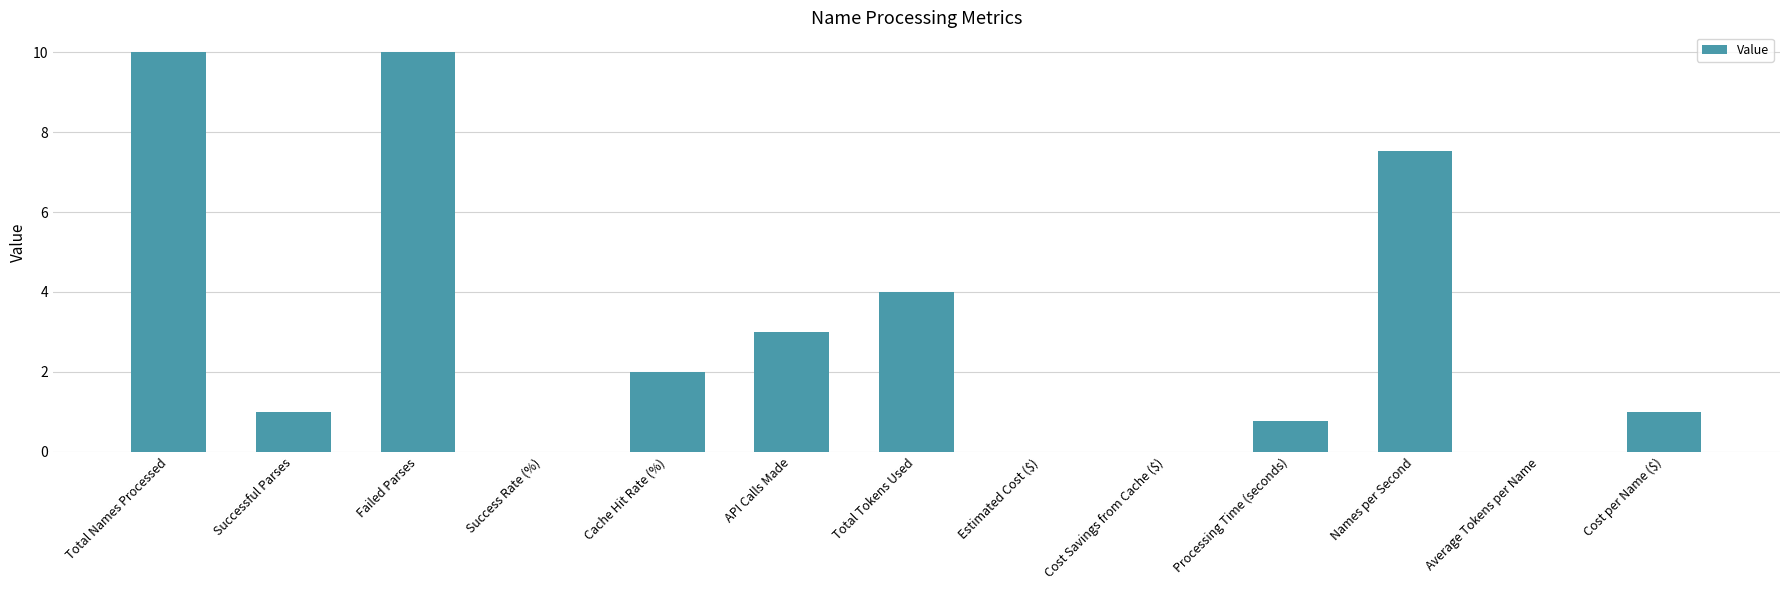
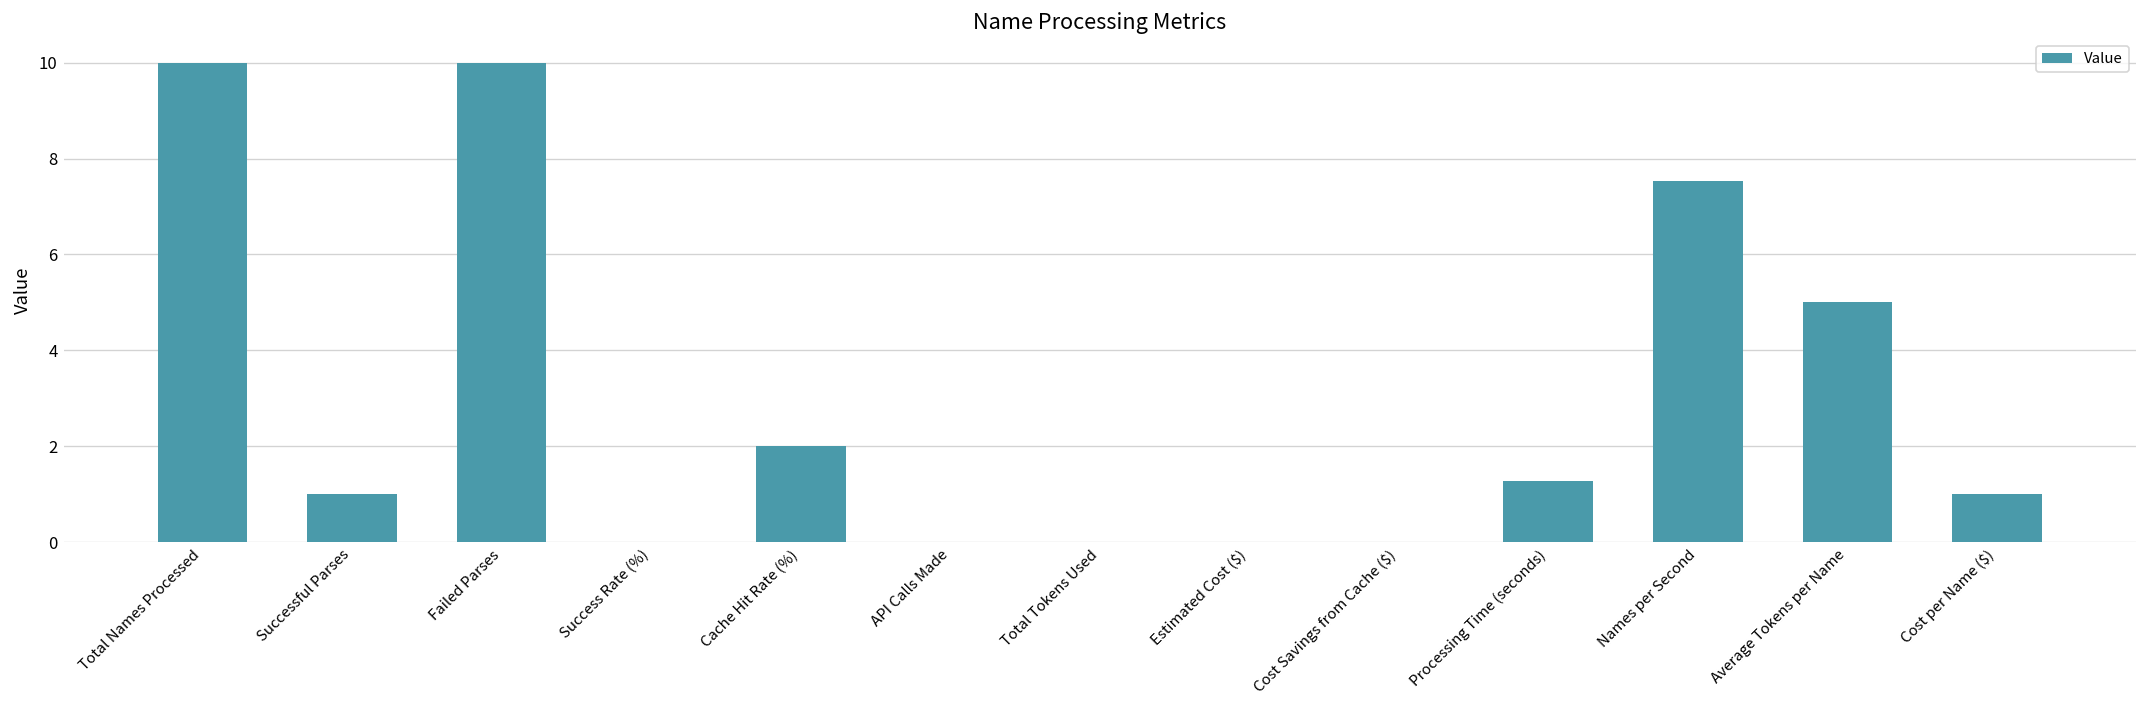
API Calls Made: 3 -> 0
Total Tokens Used: 4 -> 0
Processing Time (seconds): 0.8 -> 1.3
Average Tokens per Name: 0 -> 5
